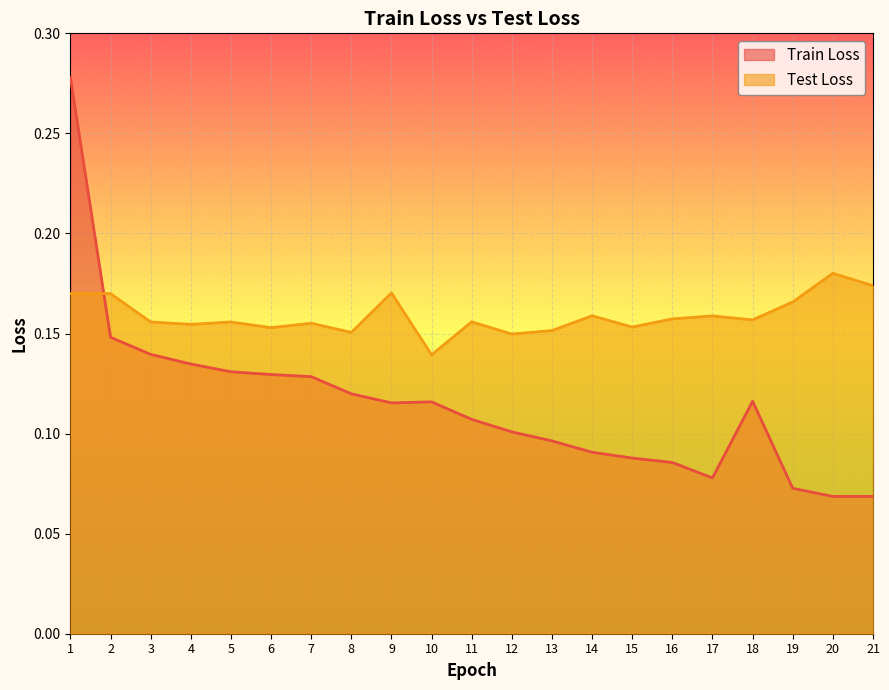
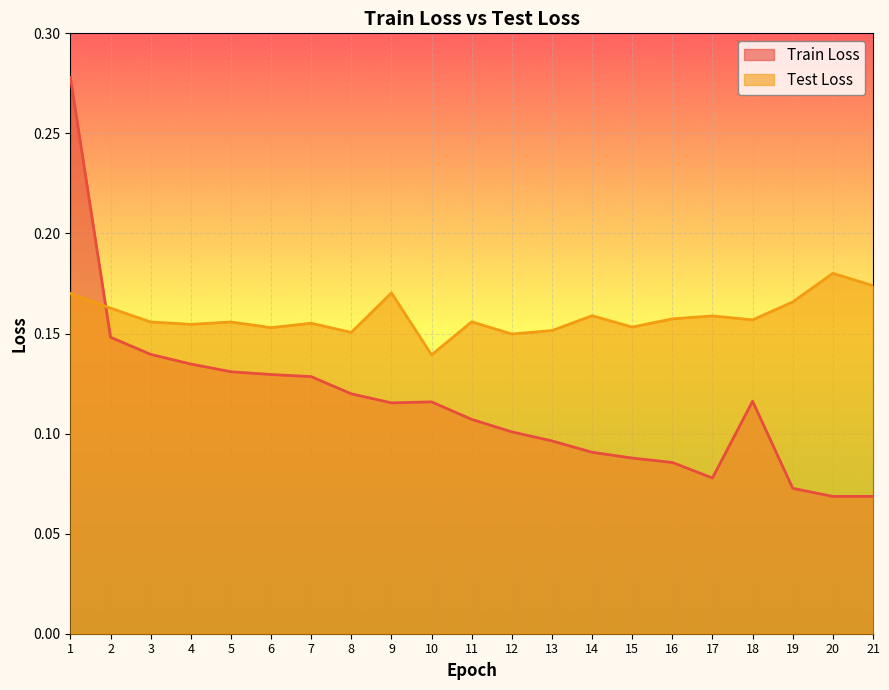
Test Loss, 2: 0.170 -> 0.163
